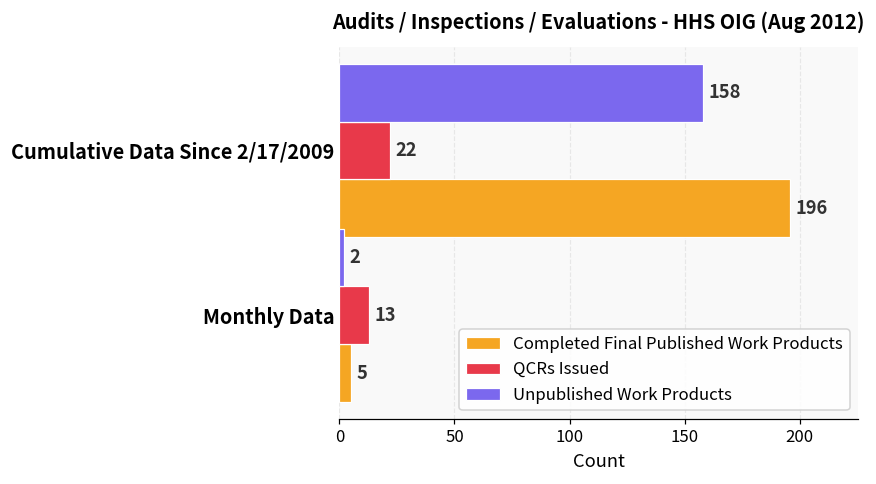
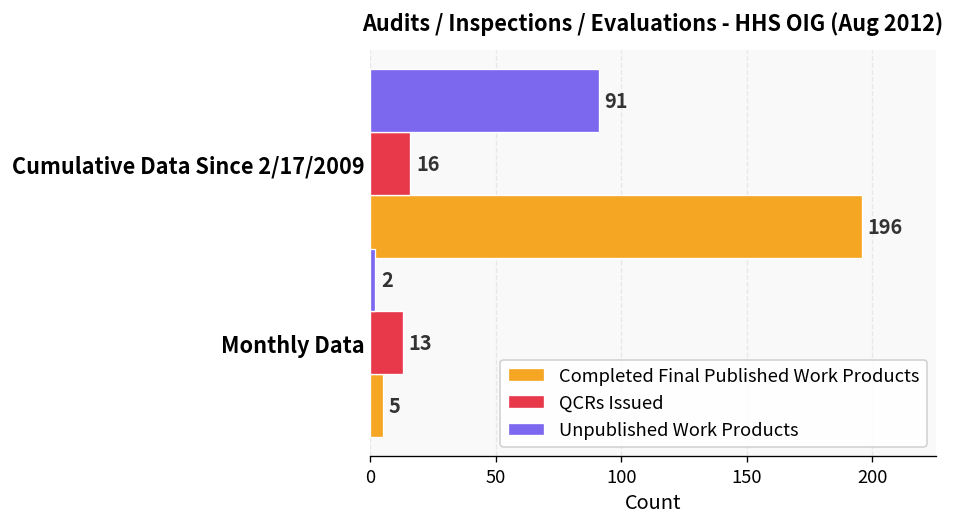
Unpublished Work Products, Cumulative Data Since 2/17/2009: 158 -> 91
QCRs Issued, Cumulative Data Since 2/17/2009: 22 -> 16
